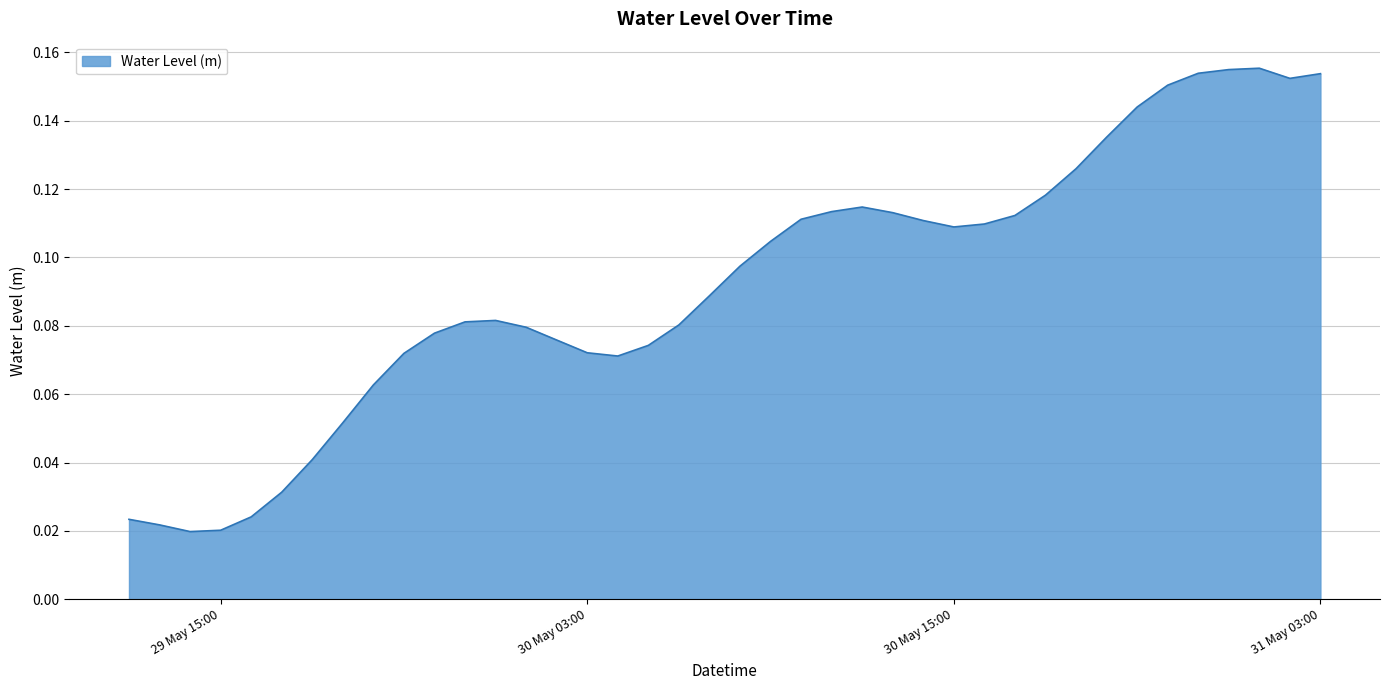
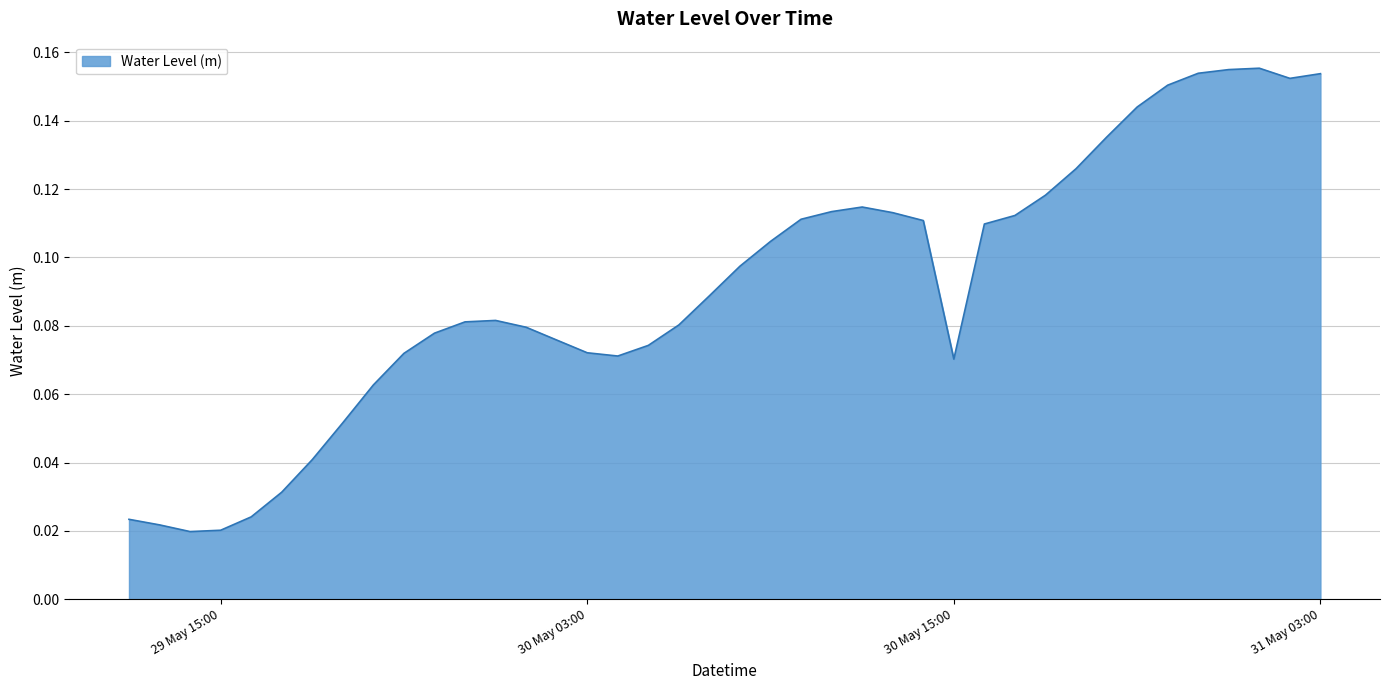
30 May 15:00: 0.109 -> 0.070
